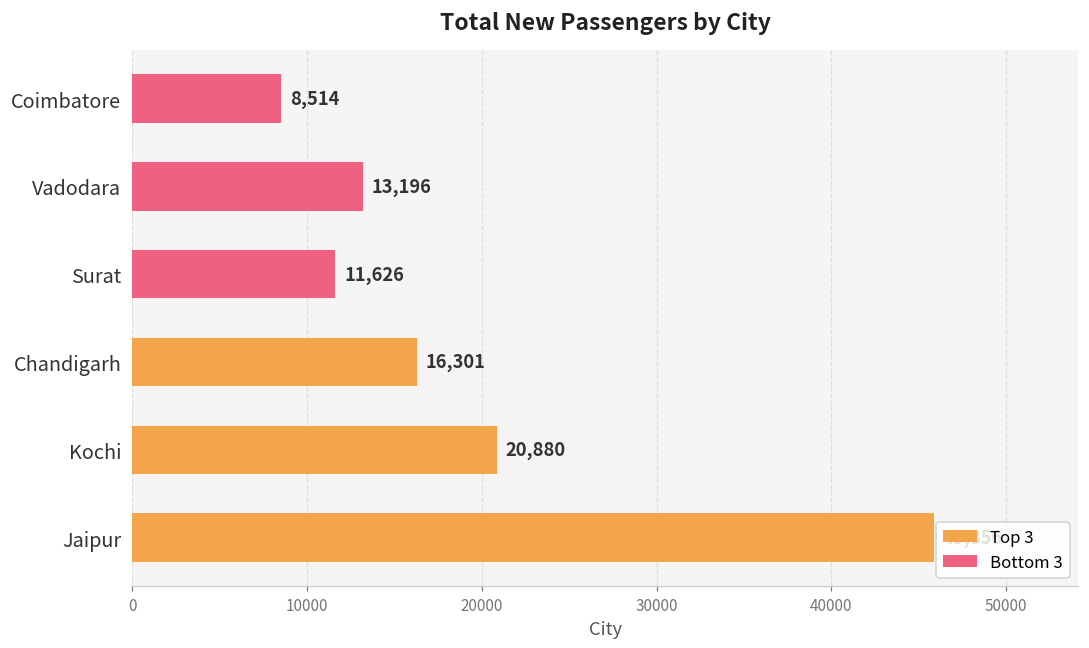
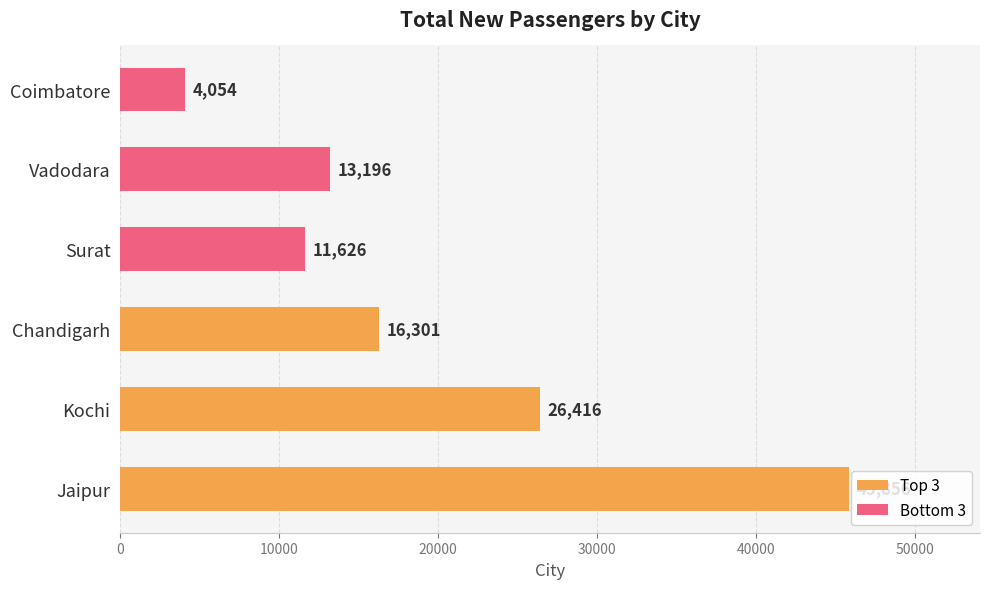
Coimbatore: 8,514 -> 4,054
Kochi: 20,880 -> 26,416
